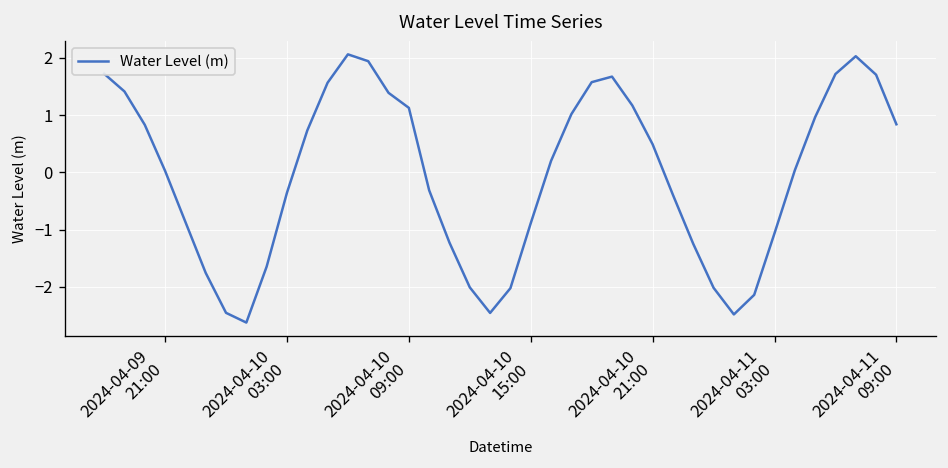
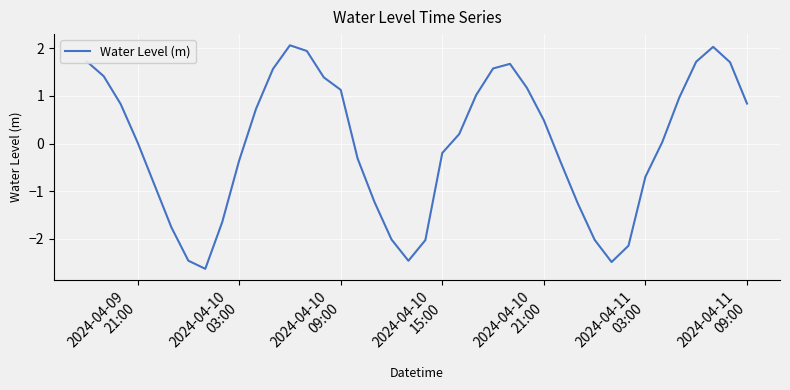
2024-04-10 15:00: -0.9 -> -0.2
2024-04-11 03:00: -1.1 -> -0.7
